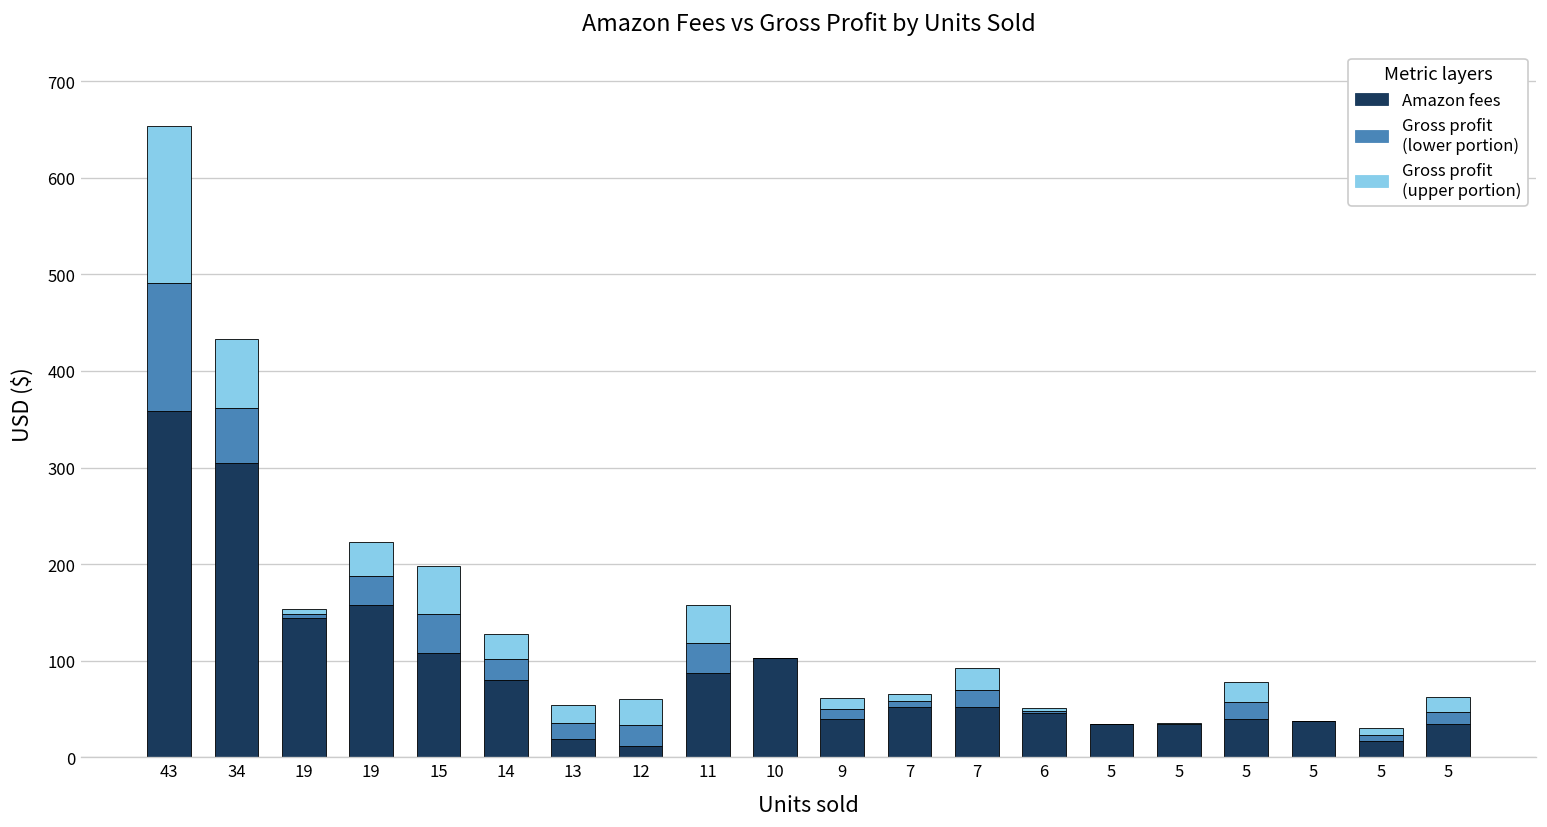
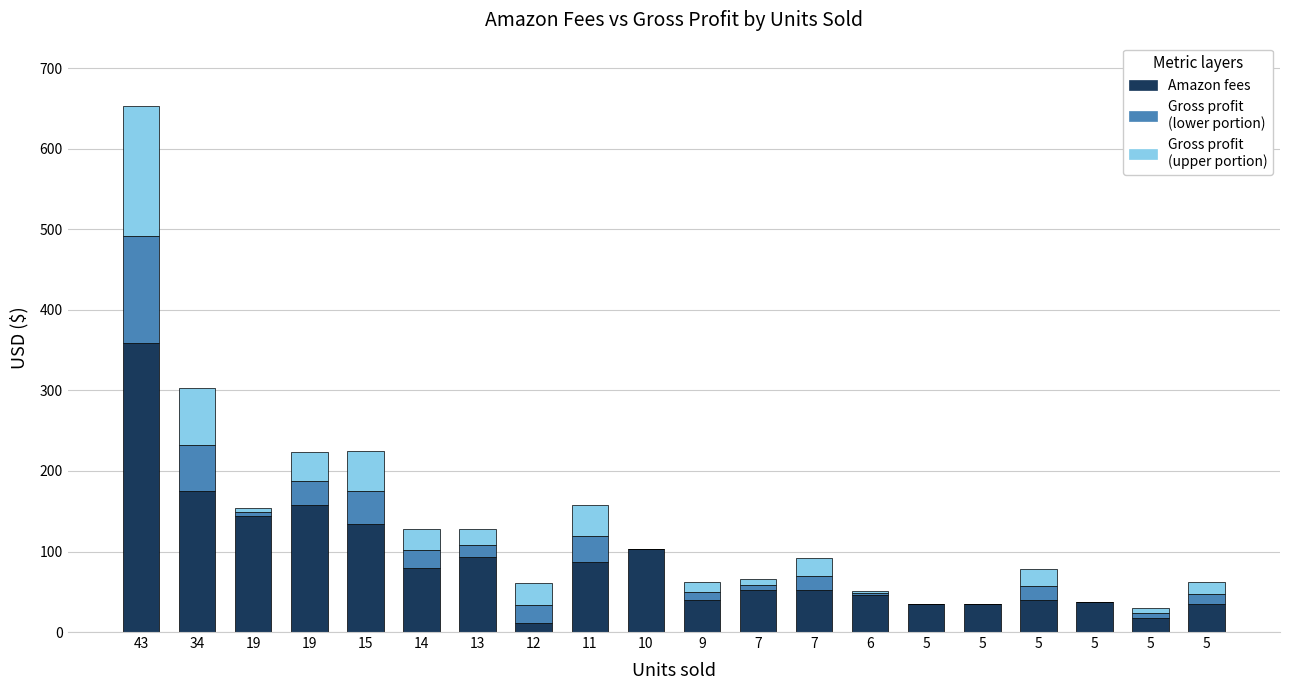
Amazon fees, 34: 300 -> 170
Amazon fees, 15: 110 -> 130
Amazon fees, 13: 20 -> 90
